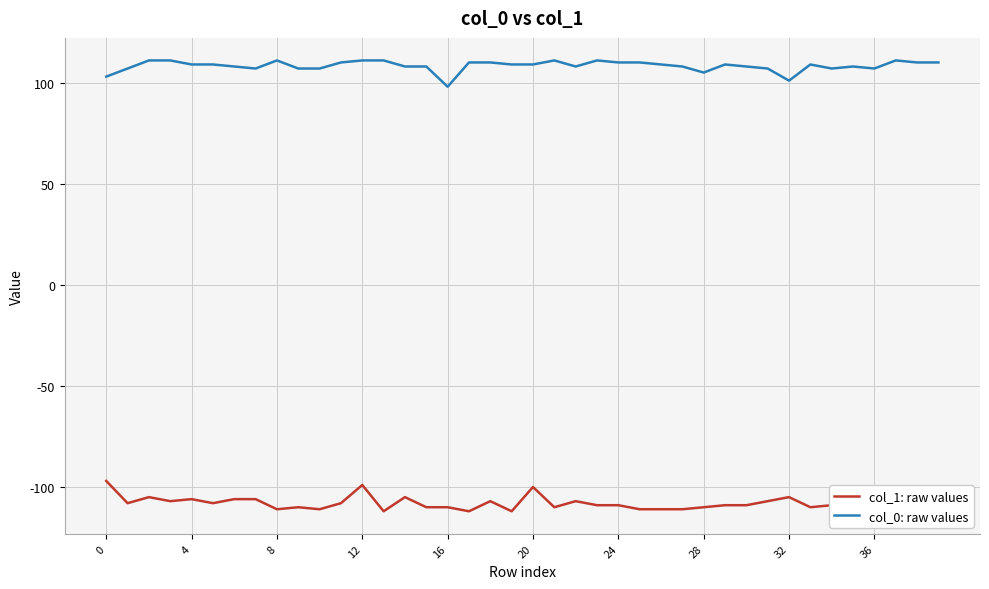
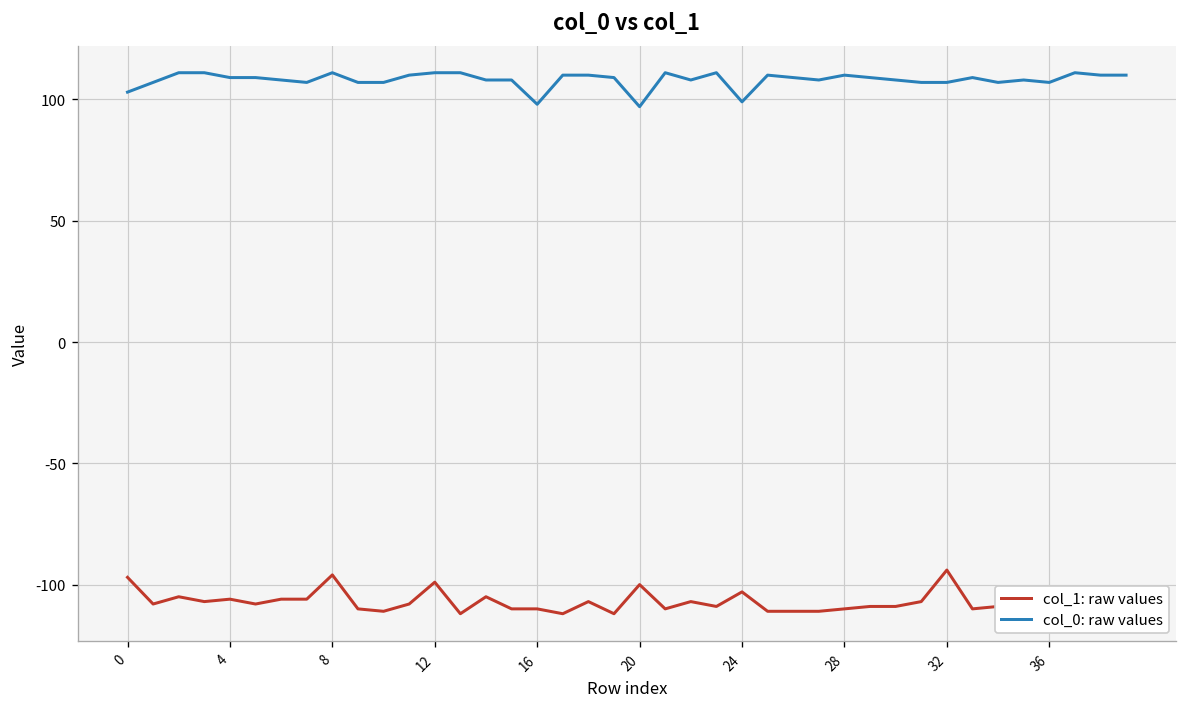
col_1: raw values, 8: -111 -> -96
col_0: raw values, 20: 109 -> 97
col_1: raw values, 24: -109 -> -103
col_0: raw values, 24: 110 -> 99
col_0: raw values, 28: 105 -> 110
col_1: raw values, 32: -105 -> -94
col_0: raw values, 32: 101 -> 107
